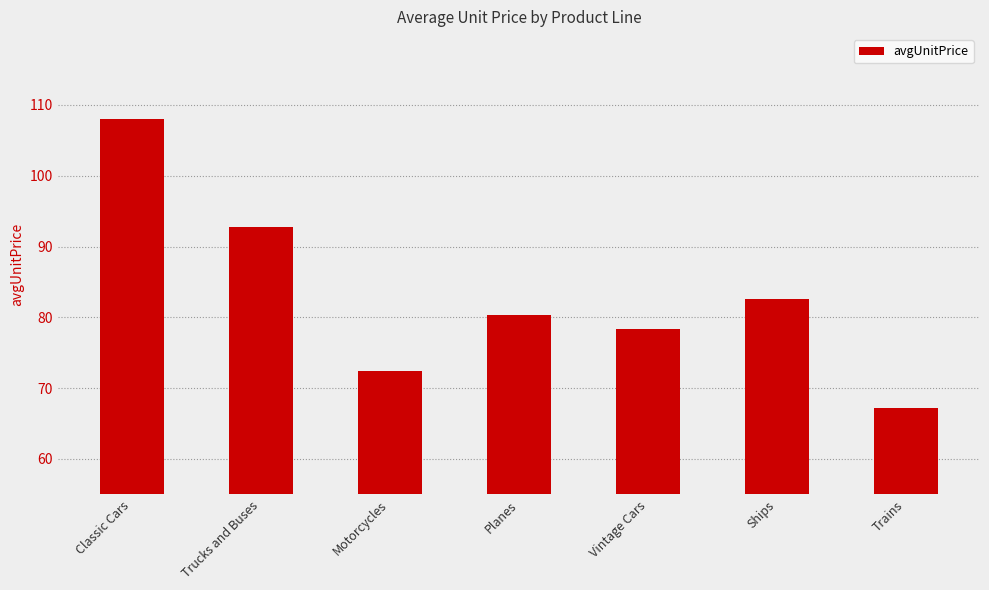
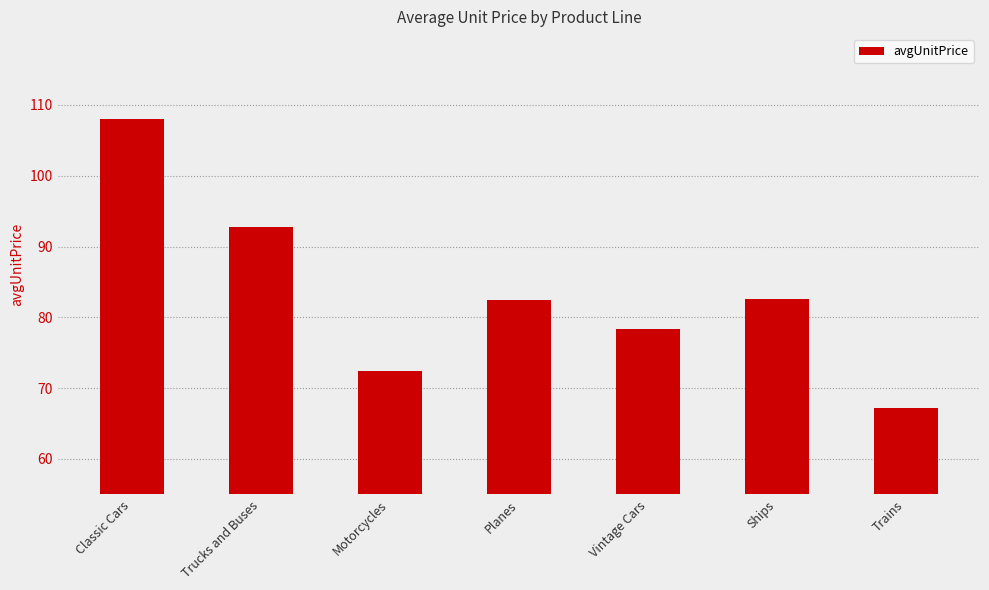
Planes: 80 -> 82
